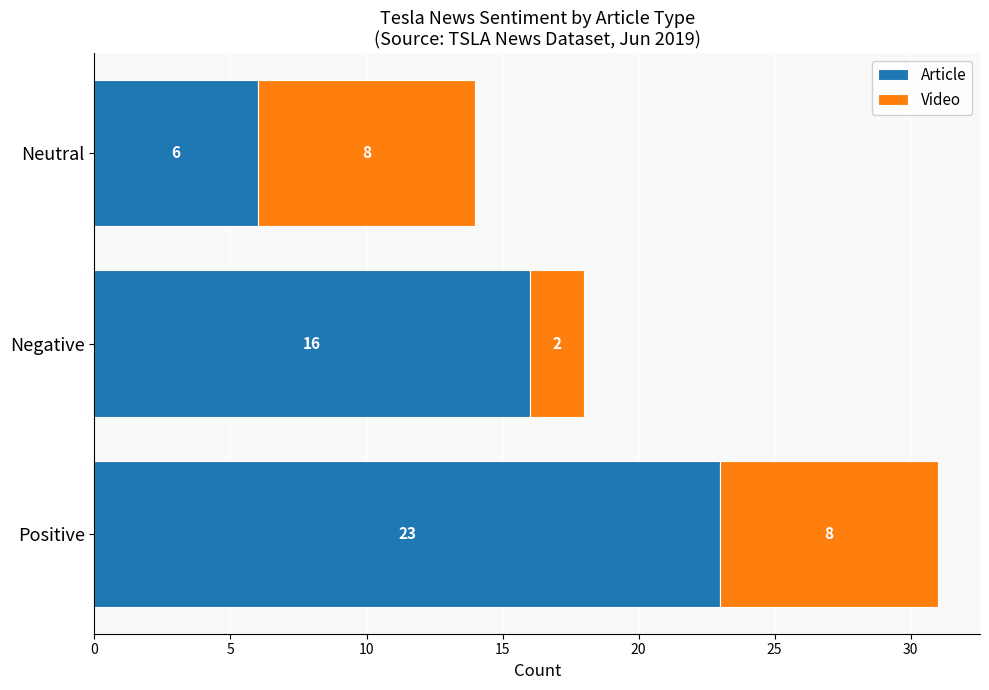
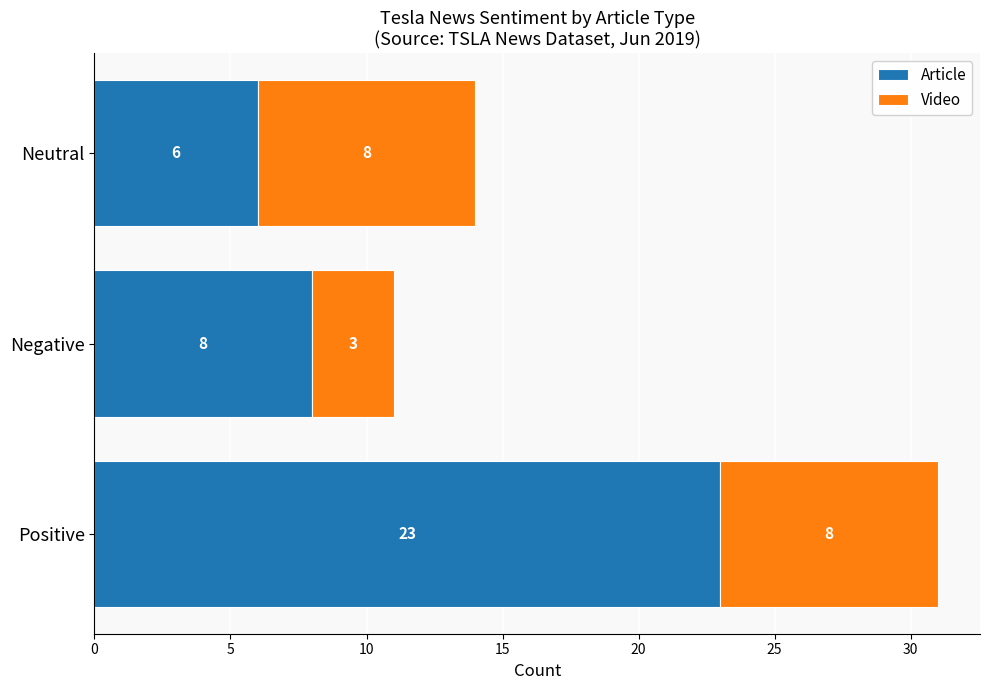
Article, Negative: 16 -> 8
Video, Negative: 2 -> 3
